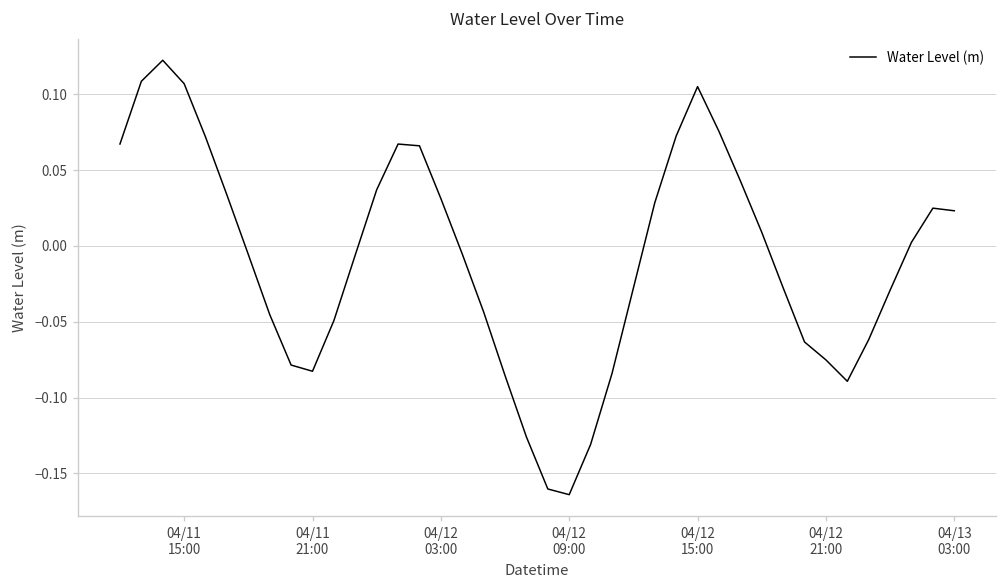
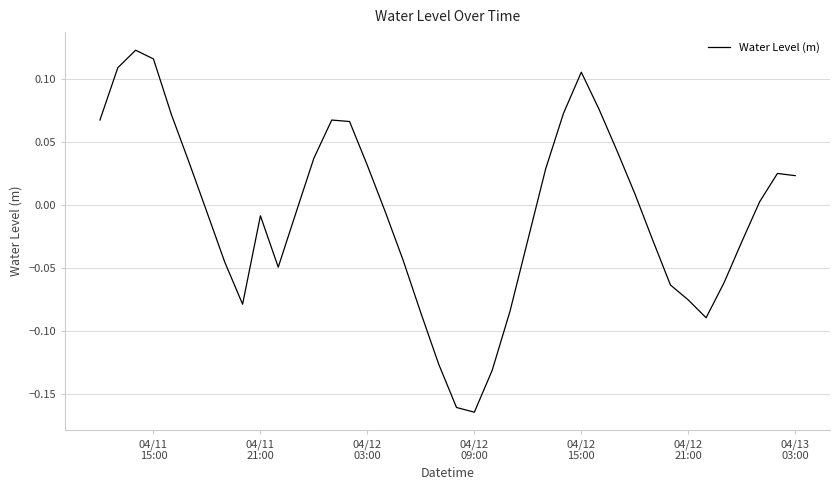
04/11 15:00: 0.107 -> 0.116
04/11 21:00: -0.083 -> -0.009
